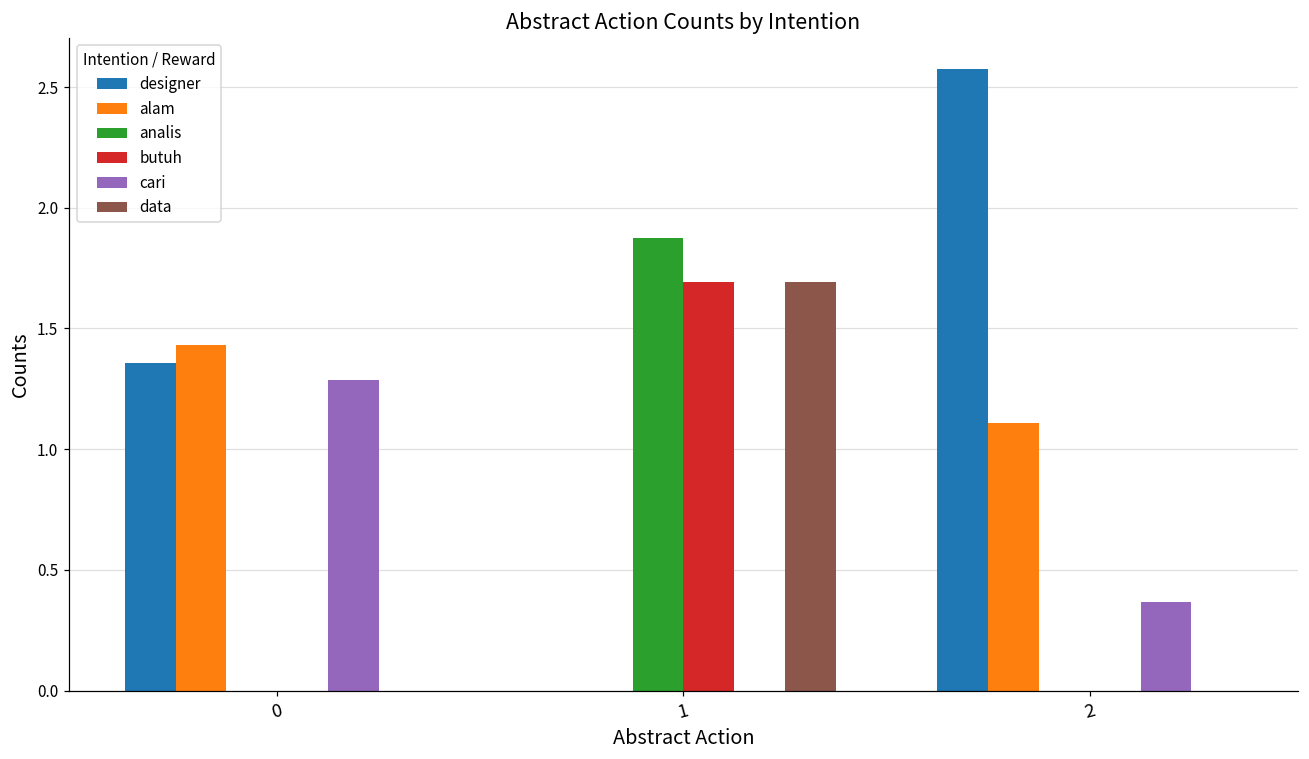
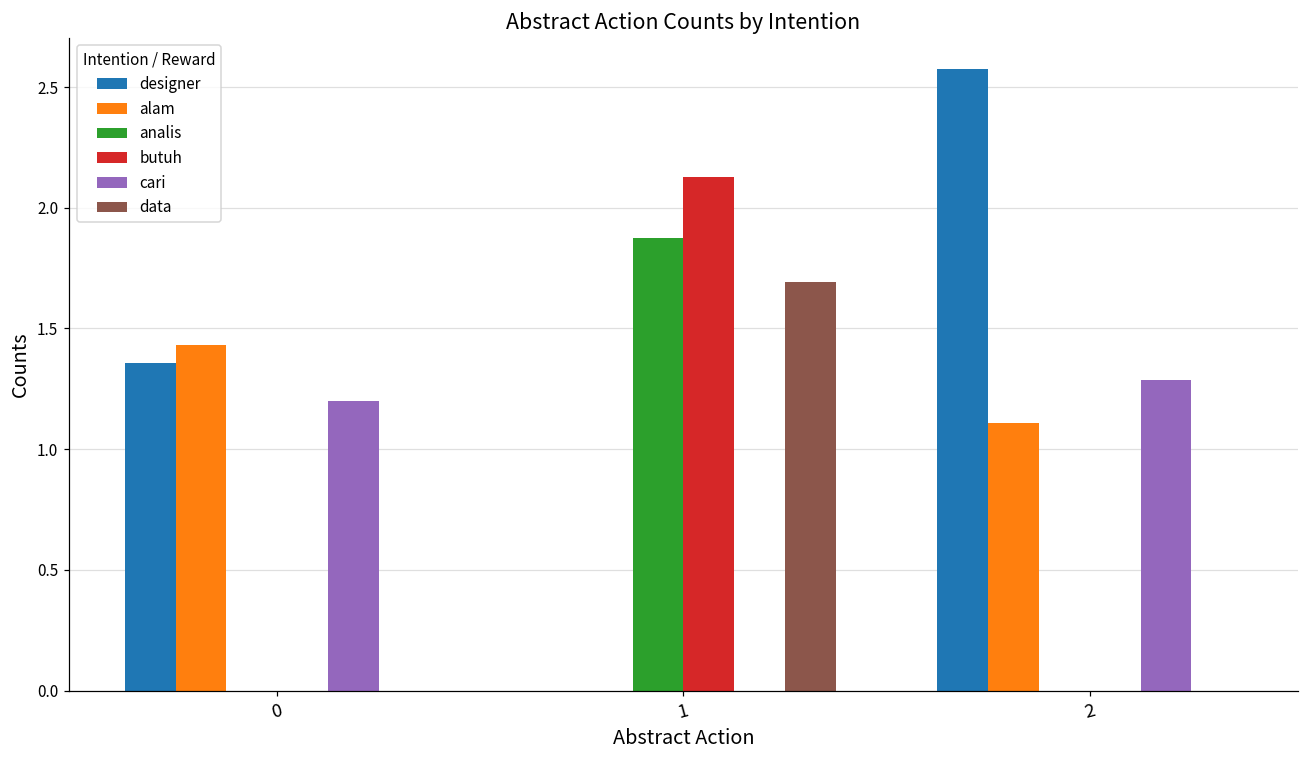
cari, 0: 1.29 -> 1.20
butuh, 1: 1.69 -> 2.13
cari, 2: 0.37 -> 1.29
